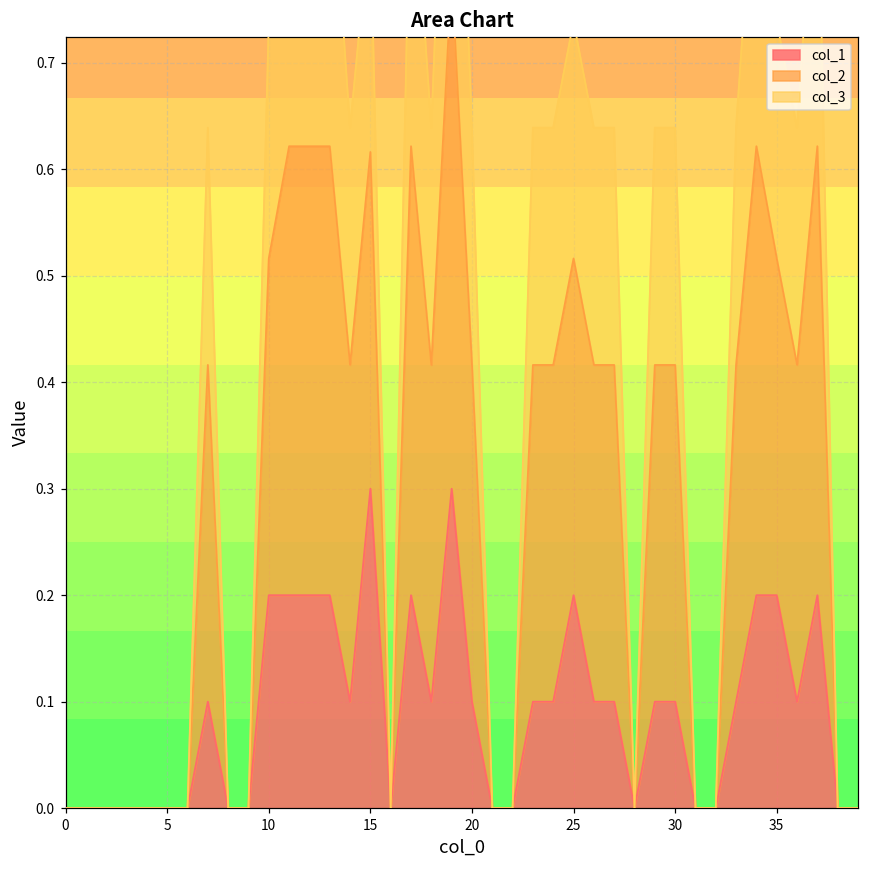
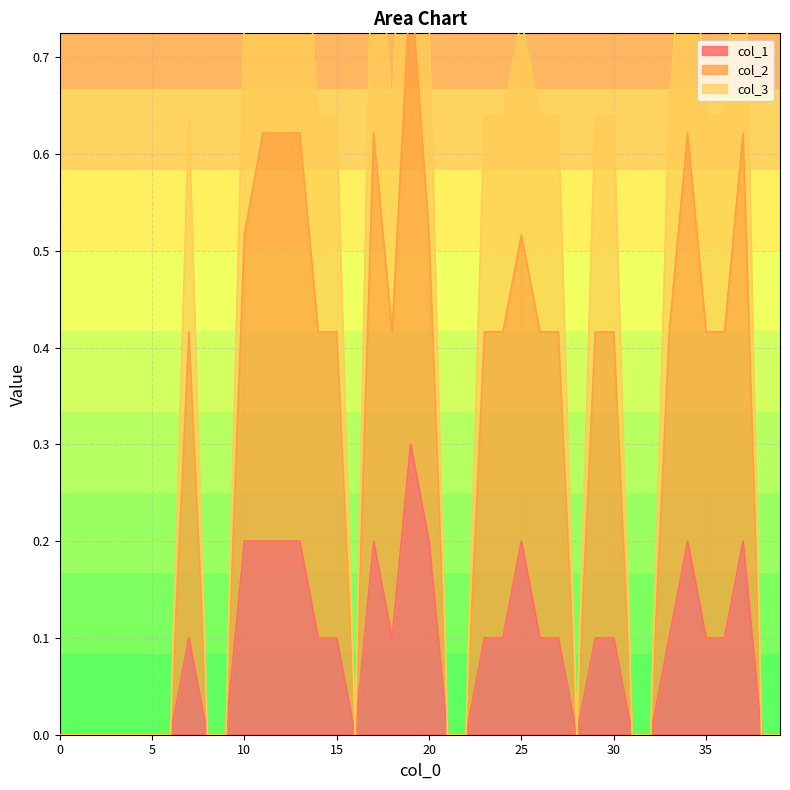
col_1, 15: 0.3 -> 0.1
col_1, 20: 0.1 -> 0.2
col_1, 35: 0.2 -> 0.1
